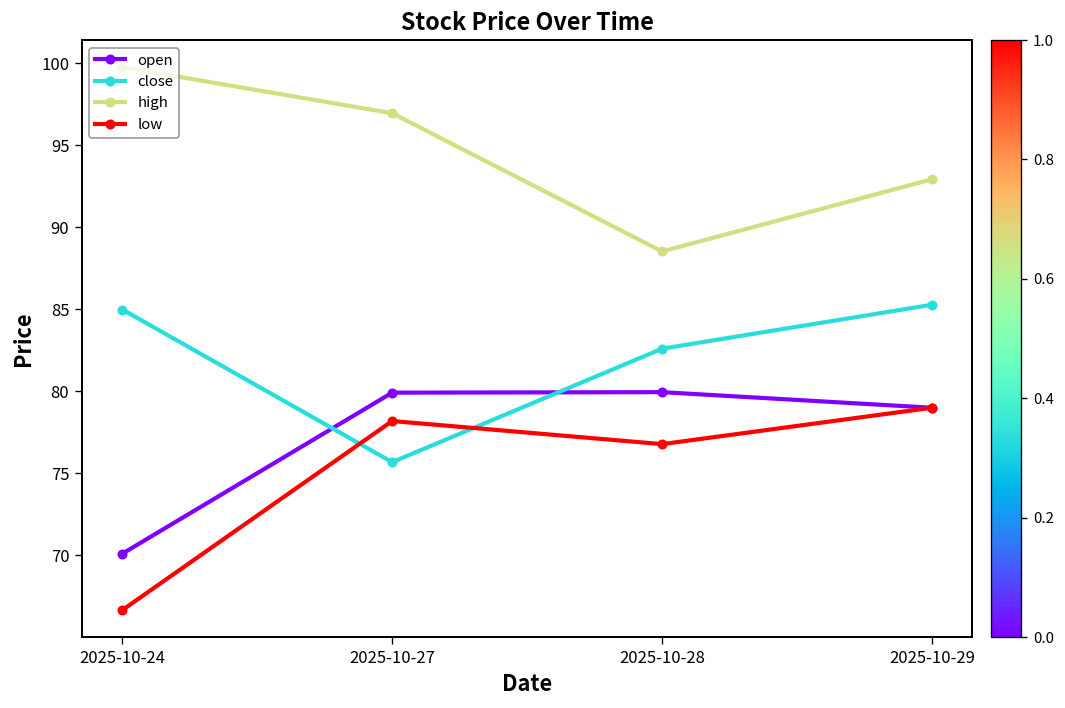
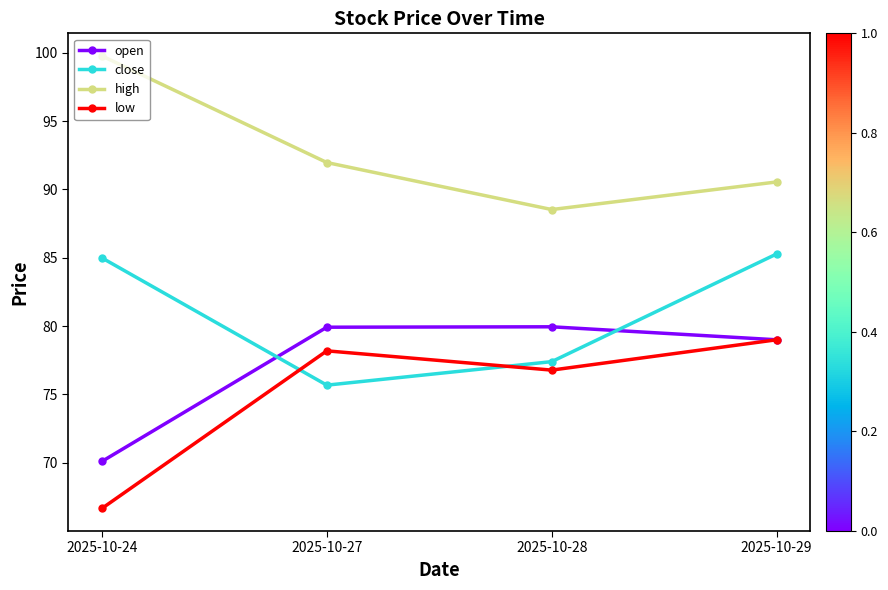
high, 2025-10-27: 97.0 -> 92.0
close, 2025-10-28: 82.6 -> 77.4
high, 2025-10-29: 92.9 -> 90.6
